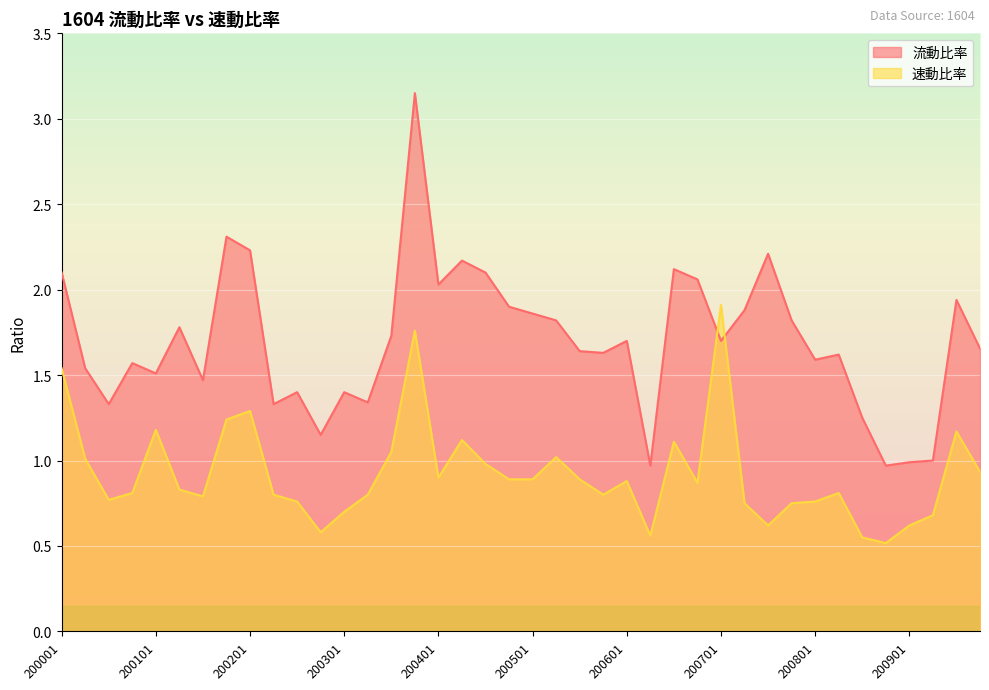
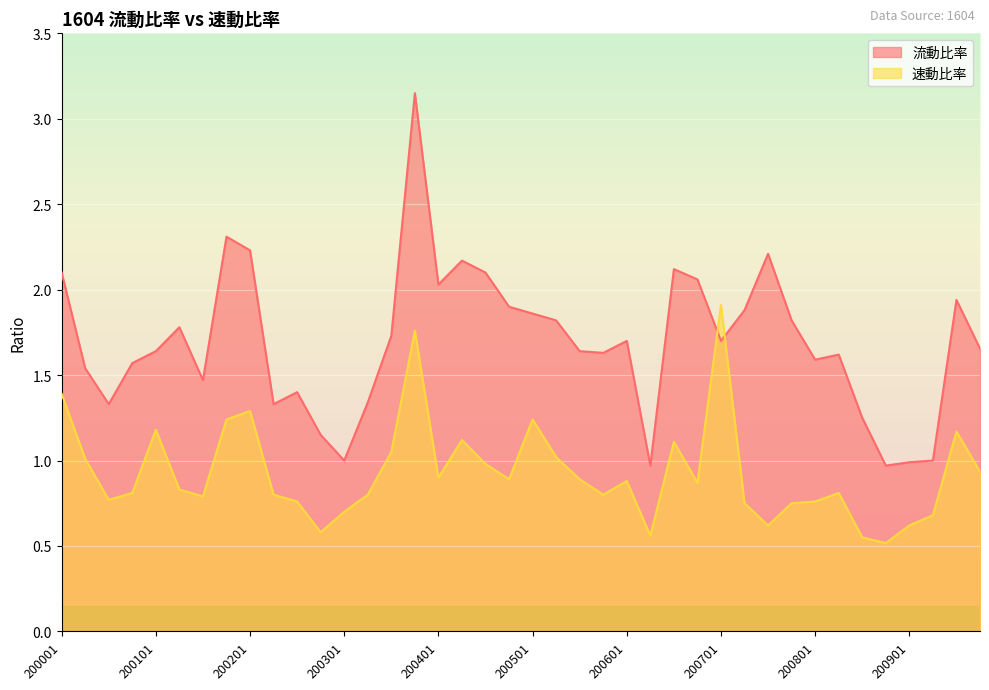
速動比率, 200001: 1.54 -> 1.39
流動比率, 200101: 1.51 -> 1.64
流動比率, 200301: 1.4 -> 1.0
速動比率, 200501: 0.89 -> 1.24
